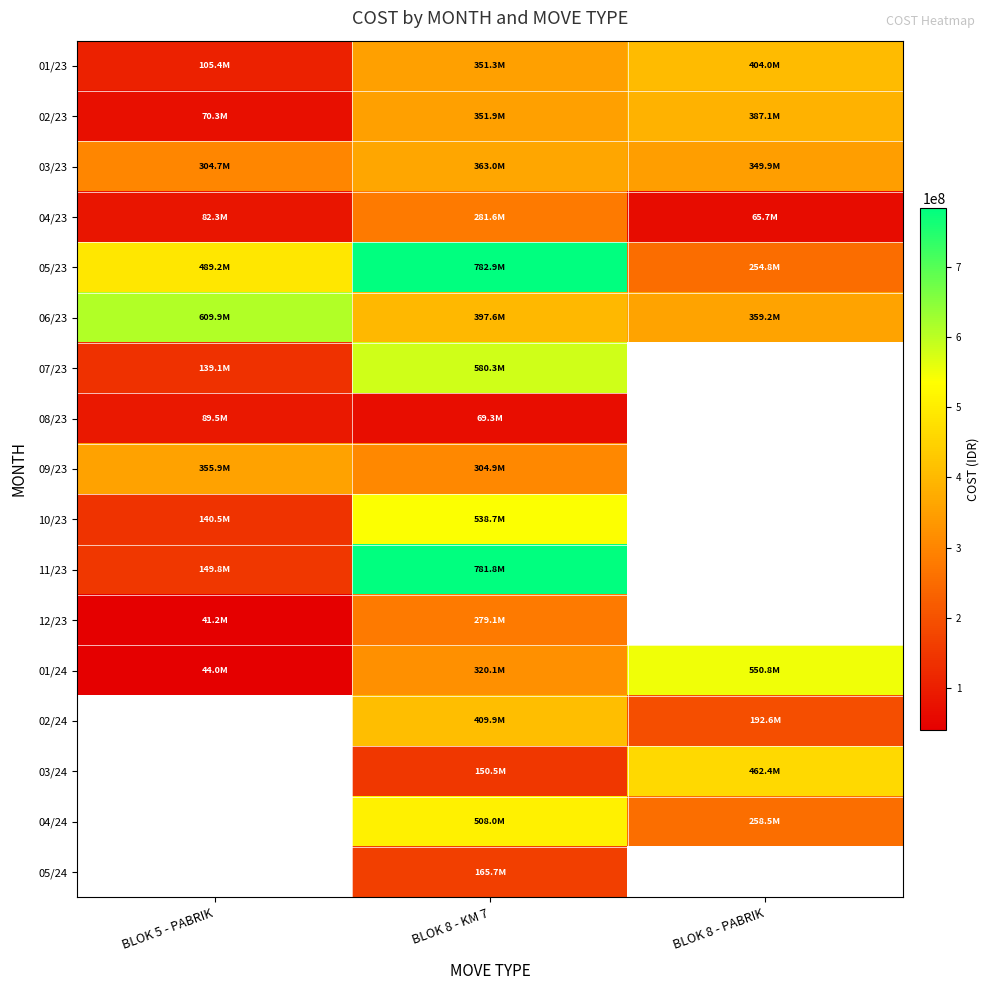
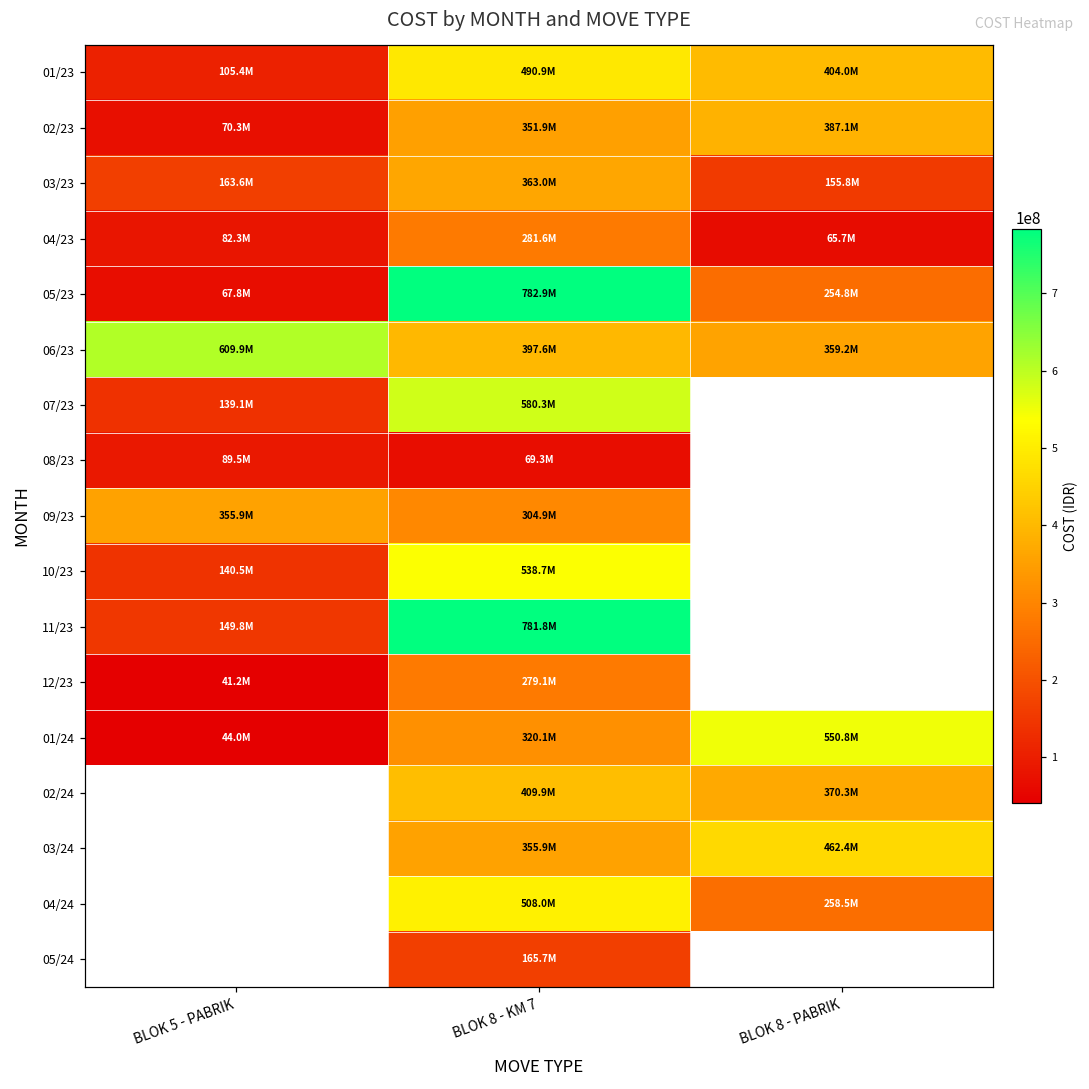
01/23, BLOK 8 - KM 7: 351.3M -> 490.9M
03/23, BLOK 5 - PABRIK: 304.7M -> 163.6M
03/23, BLOK 8 - PABRIK: 349.9M -> 155.8M
05/23, BLOK 5 - PABRIK: 489.2M -> 67.8M
02/24, BLOK 8 - PABRIK: 192.6M -> 370.3M
03/24, BLOK 8 - KM 7: 150.5M -> 355.9M
